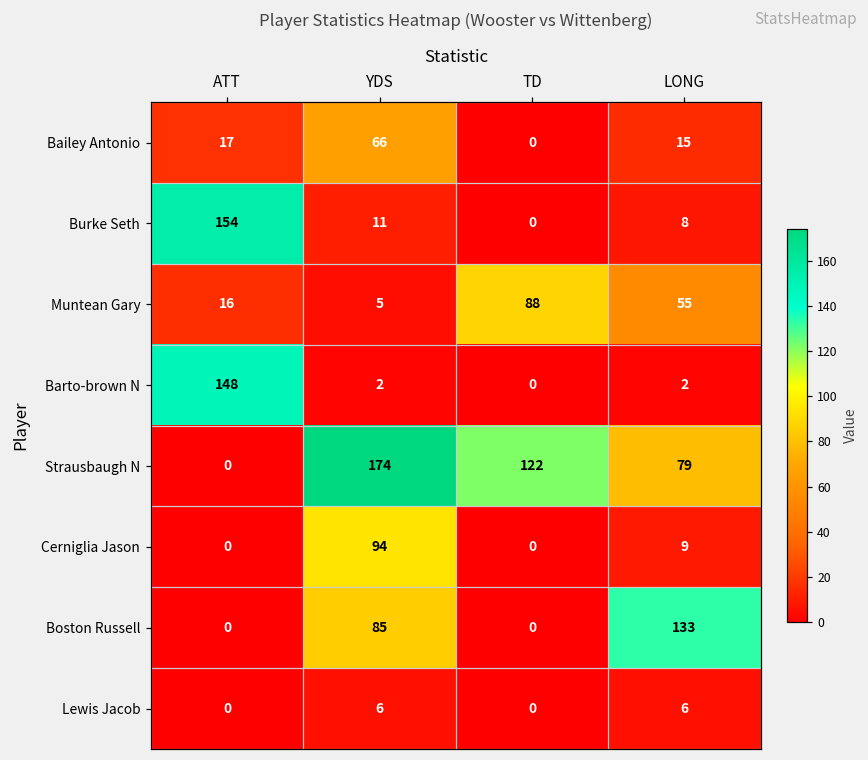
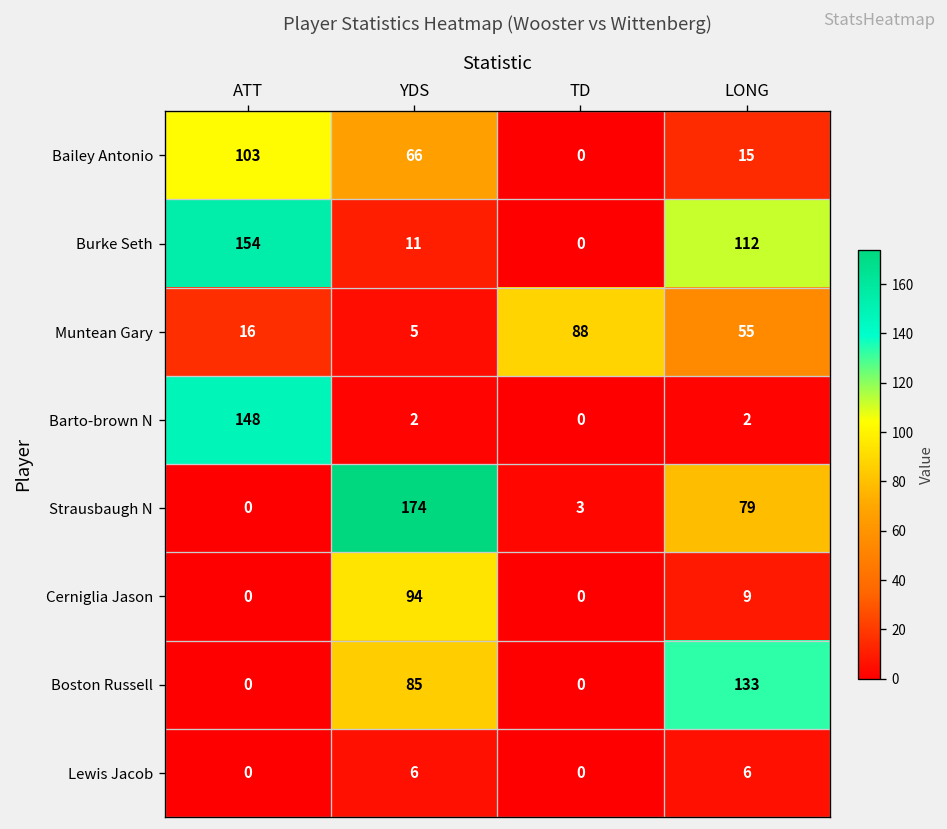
Bailey Antonio, ATT: 17 -> 103
Burke Seth, LONG: 8 -> 112
Strausbaugh N, TD: 122 -> 3
